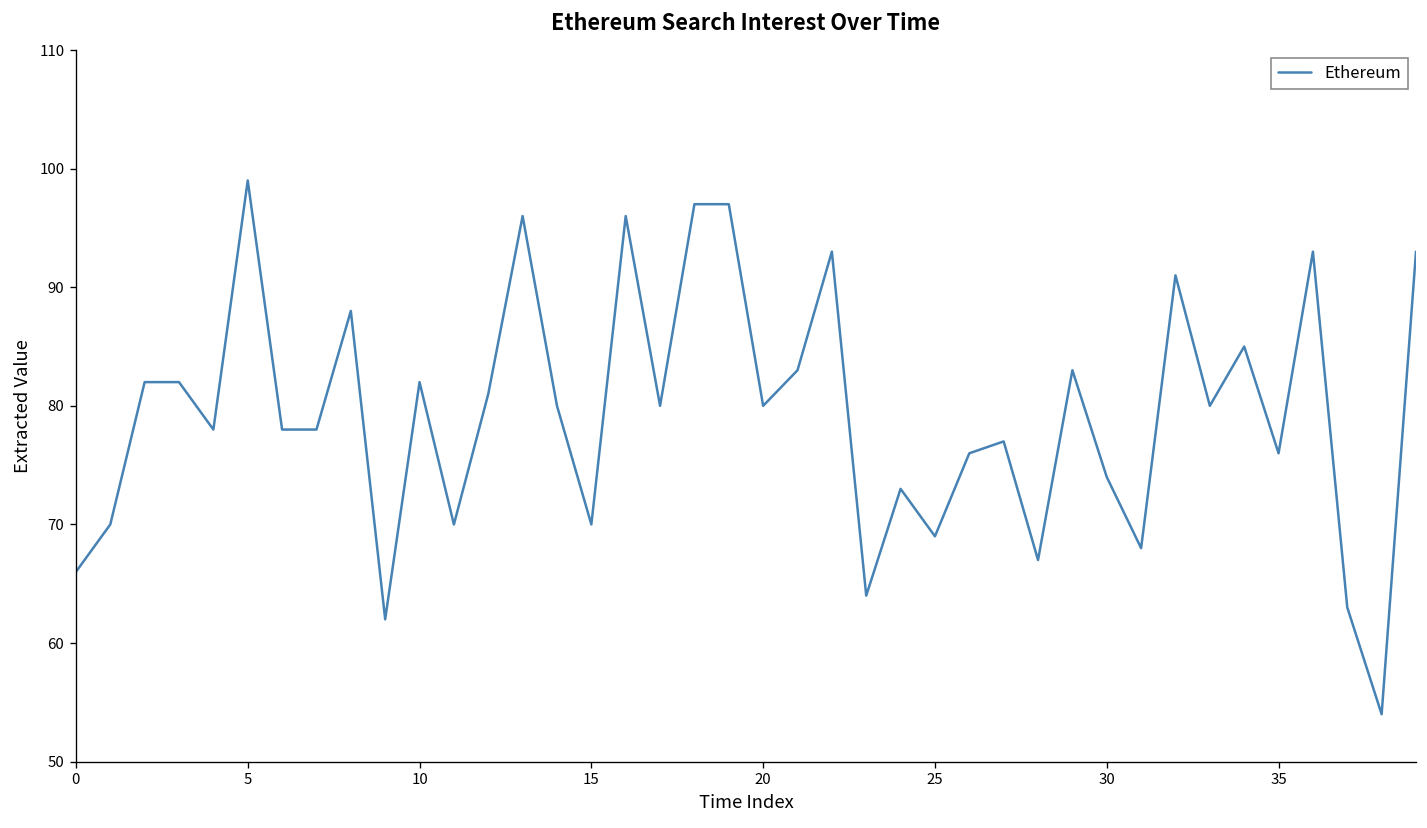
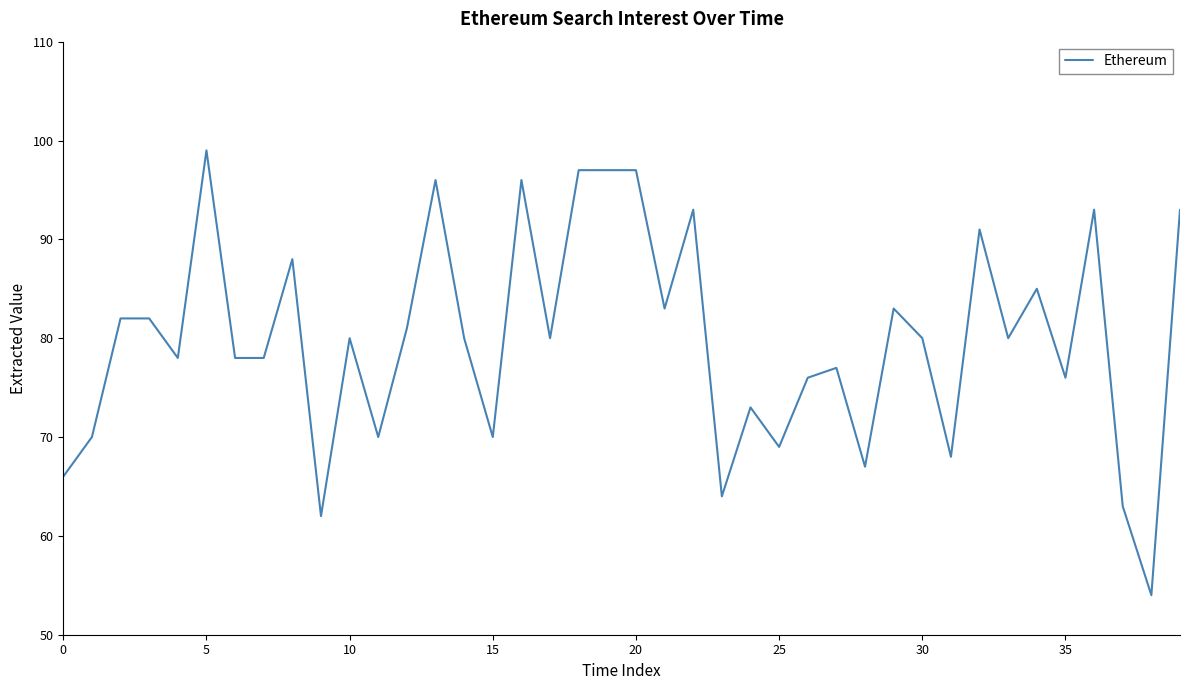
10: 82 -> 80
20: 80 -> 97
30: 74 -> 80
